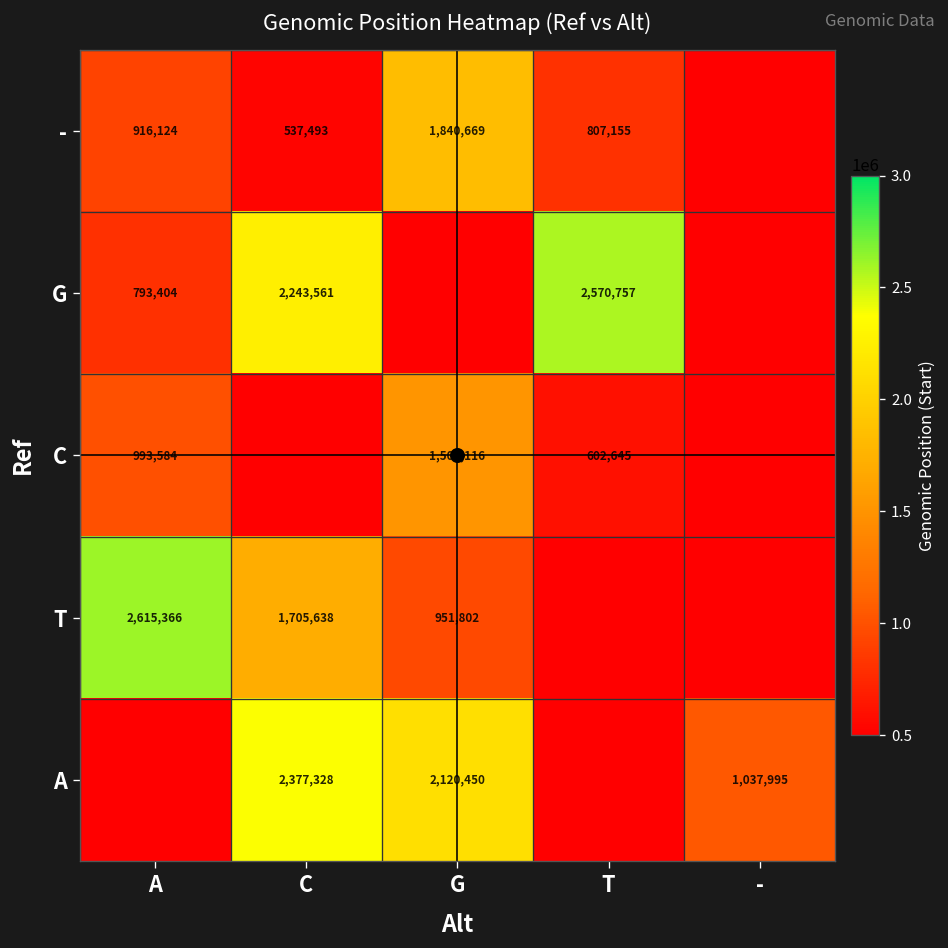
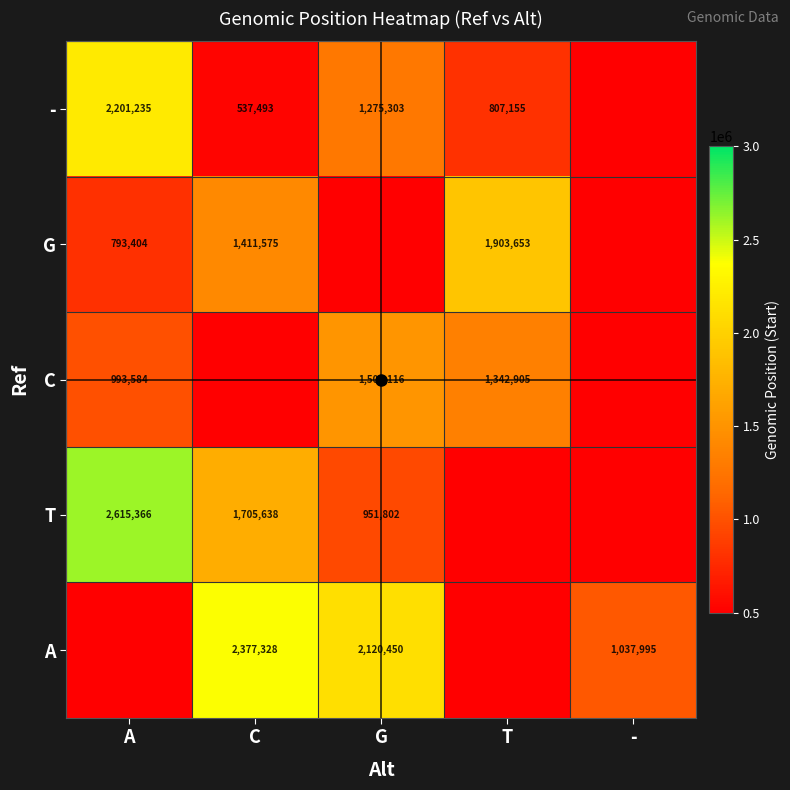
-, A: 916,124 -> 2,201,235
-, G: 1,840,669 -> 1,275,303
G, C: 2,243,561 -> 1,411,575
G, T: 2,570,757 -> 1,903,653
C, T: 602,645 -> 1,342,905
